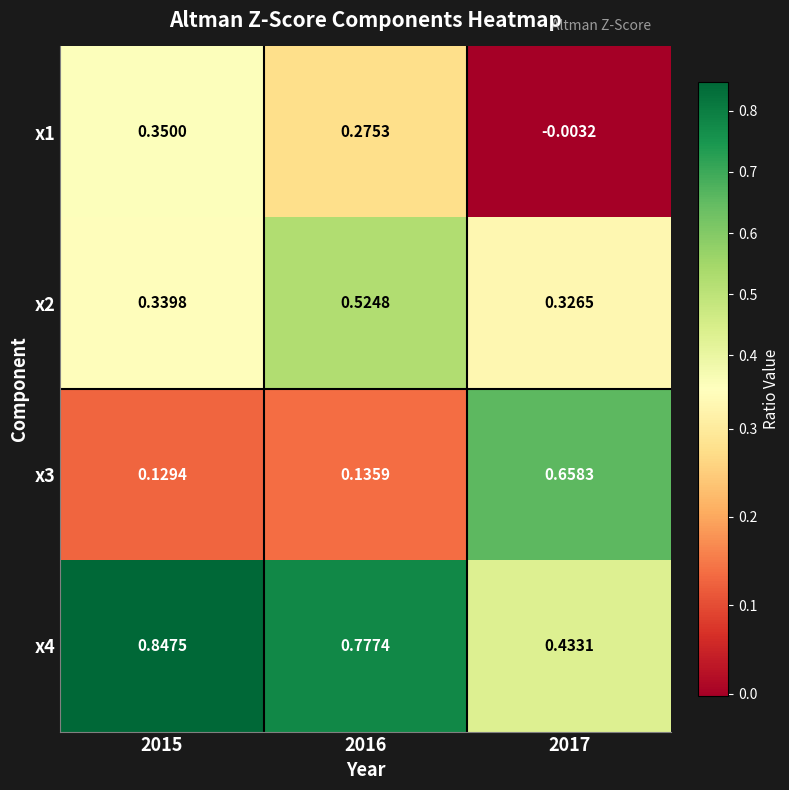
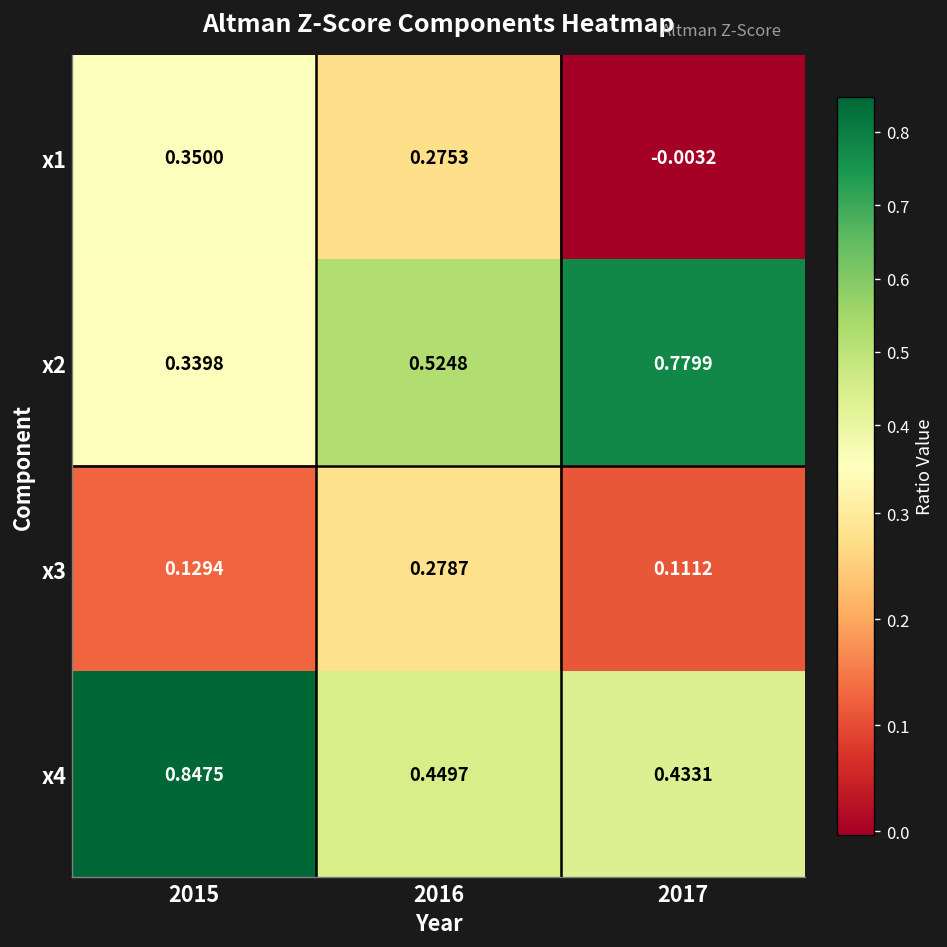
x2, 2017: 0.3265 -> 0.7799
x3, 2016: 0.1359 -> 0.2787
x3, 2017: 0.6583 -> 0.1112
x4, 2016: 0.7774 -> 0.4497
